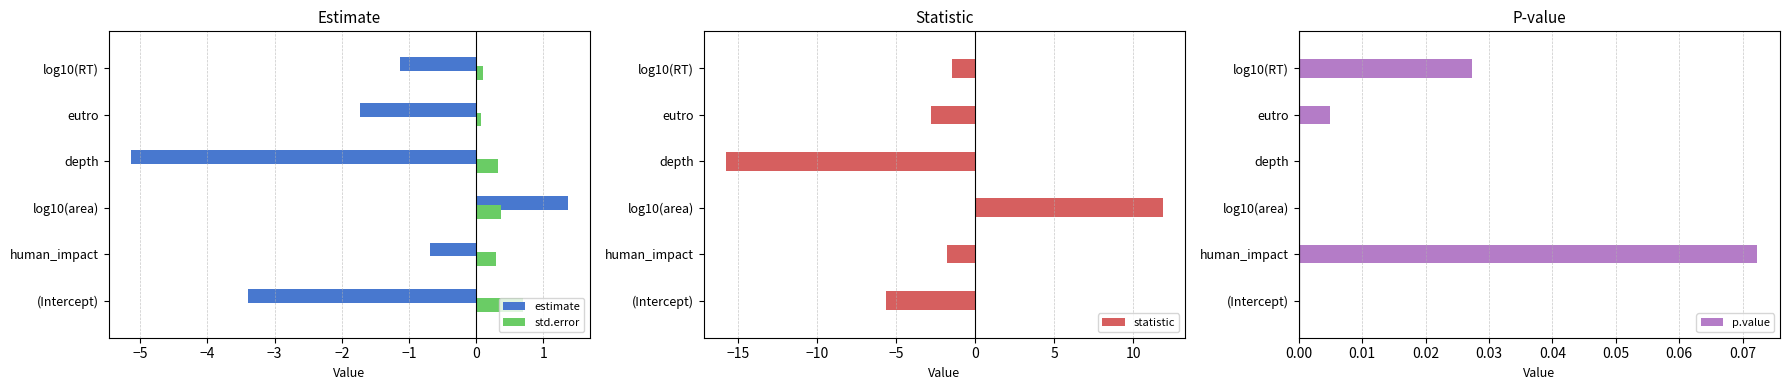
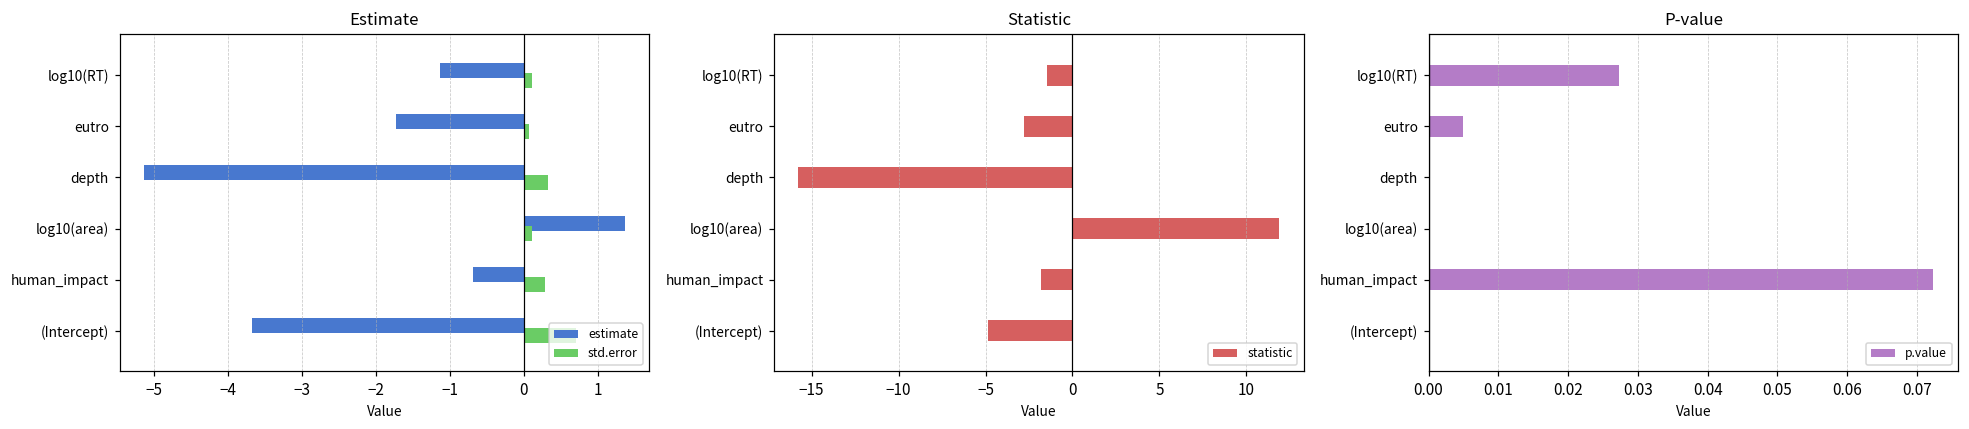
Estimate, std.error, log10(area): 0.4 -> 0.1
Estimate, estimate, (Intercept): -3.4 -> -3.7
Statistic, (Intercept): -5.6 -> -4.8
